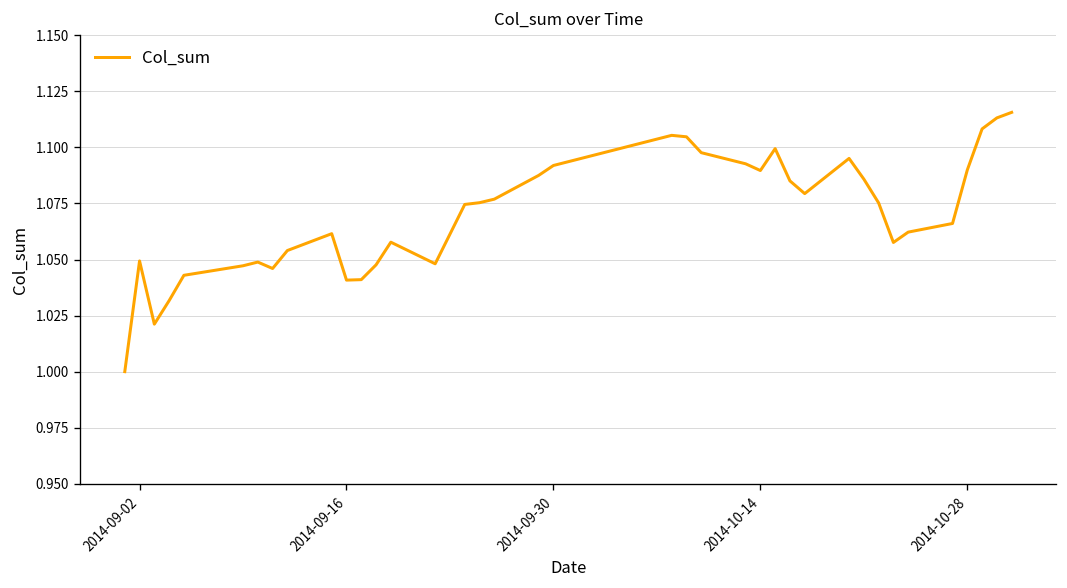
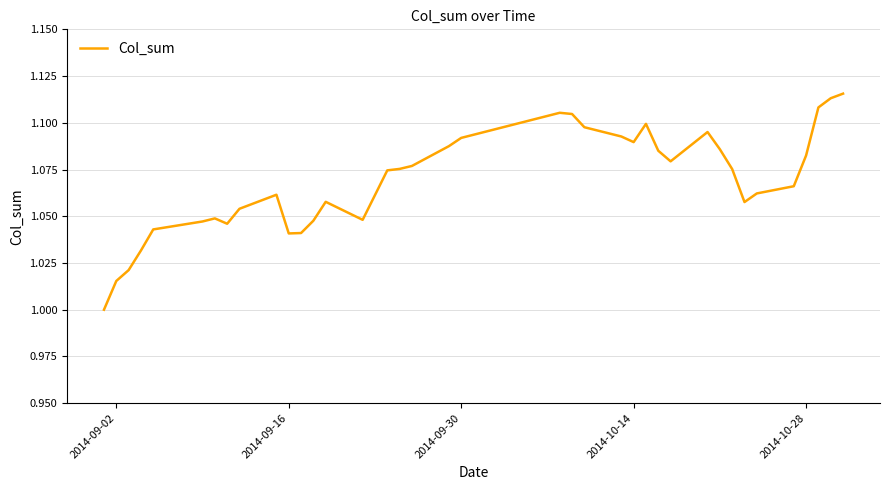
2014-09-02: 1.049 -> 1.015
2014-10-28: 1.090 -> 1.083
